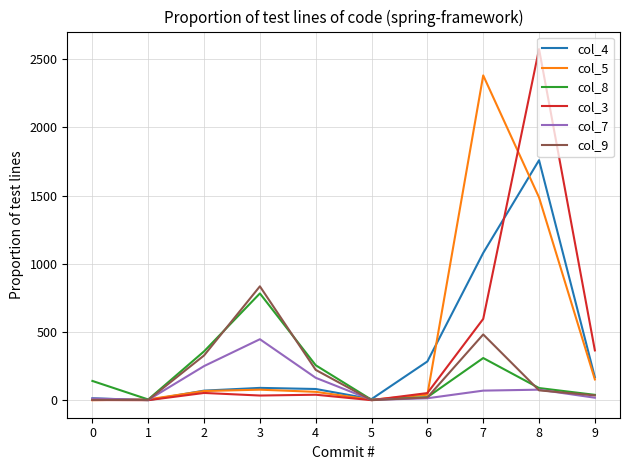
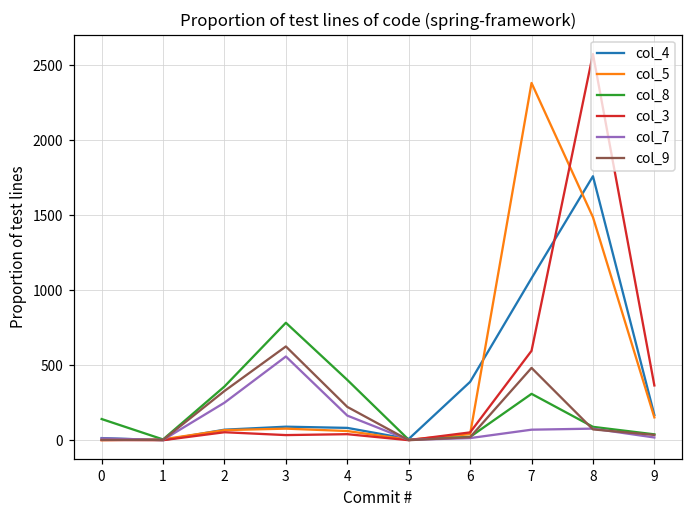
col_7, 3: 450 -> 560
col_9, 3: 840 -> 630
col_8, 4: 260 -> 400
col_4, 6: 280 -> 390
